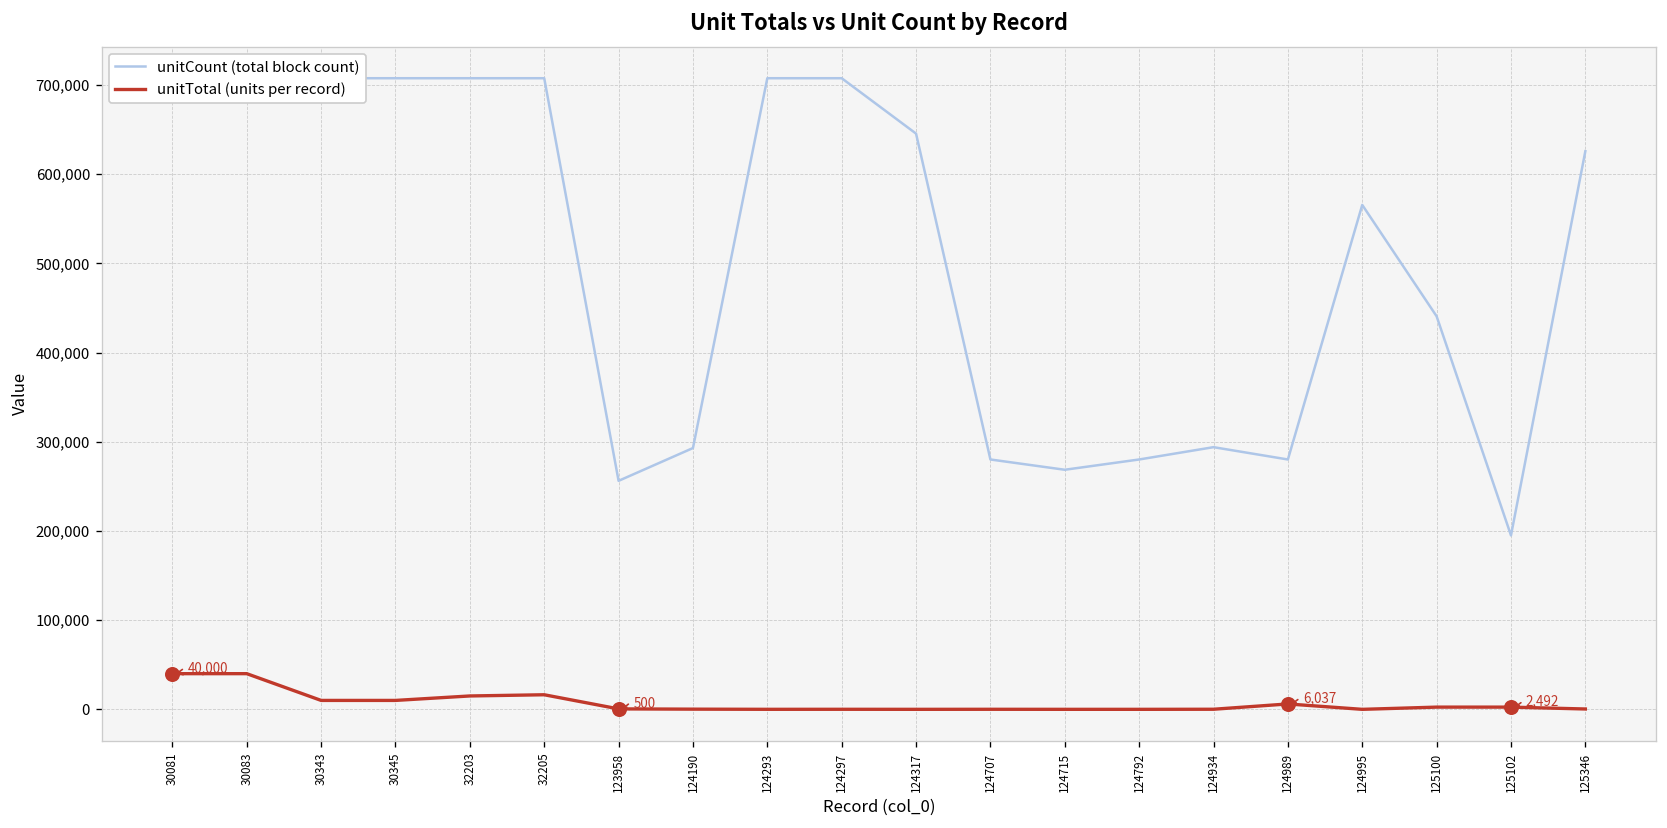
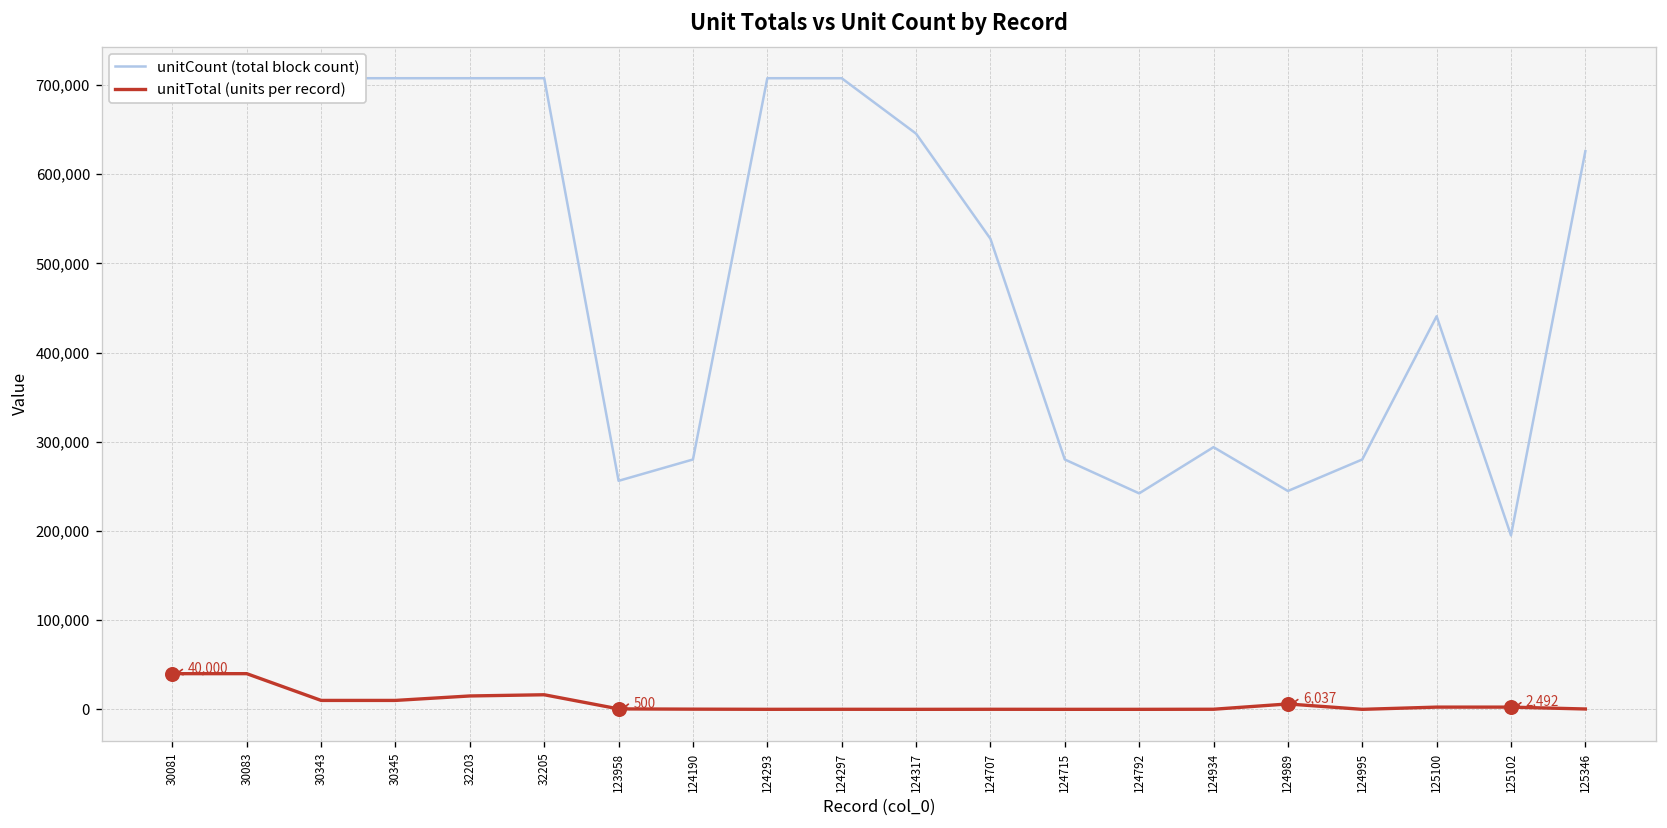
unitCount (total block count), 124190: 290,000 -> 280,000
unitCount (total block count), 124707: 280,000 -> 530,000
unitCount (total block count), 124715: 270,000 -> 280,000
unitCount (total block count), 124792: 280,000 -> 240,000
unitCount (total block count), 124989: 280,000 -> 240,000
unitCount (total block count), 124995: 570,000 -> 280,000
